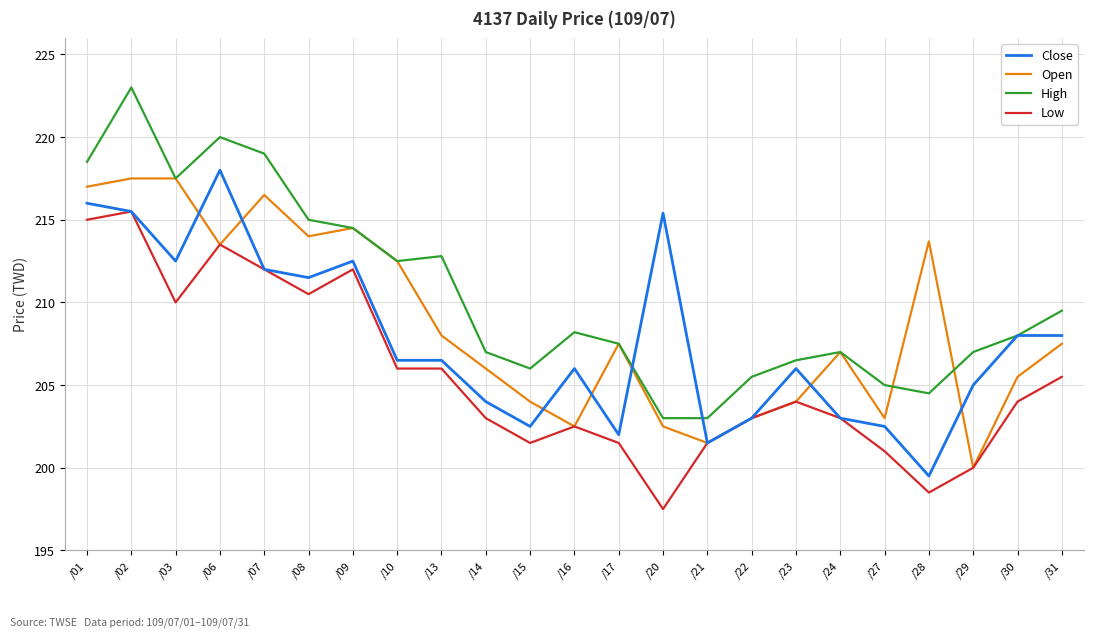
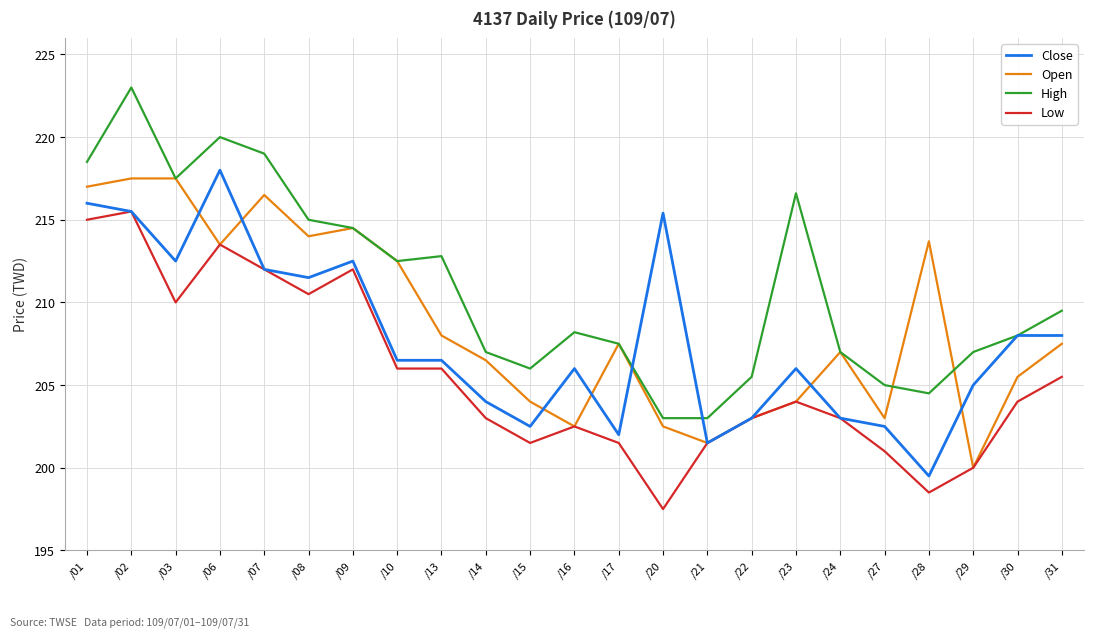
Open, /14: 206.0 -> 206.5
High, /23: 206.5 -> 216.6
